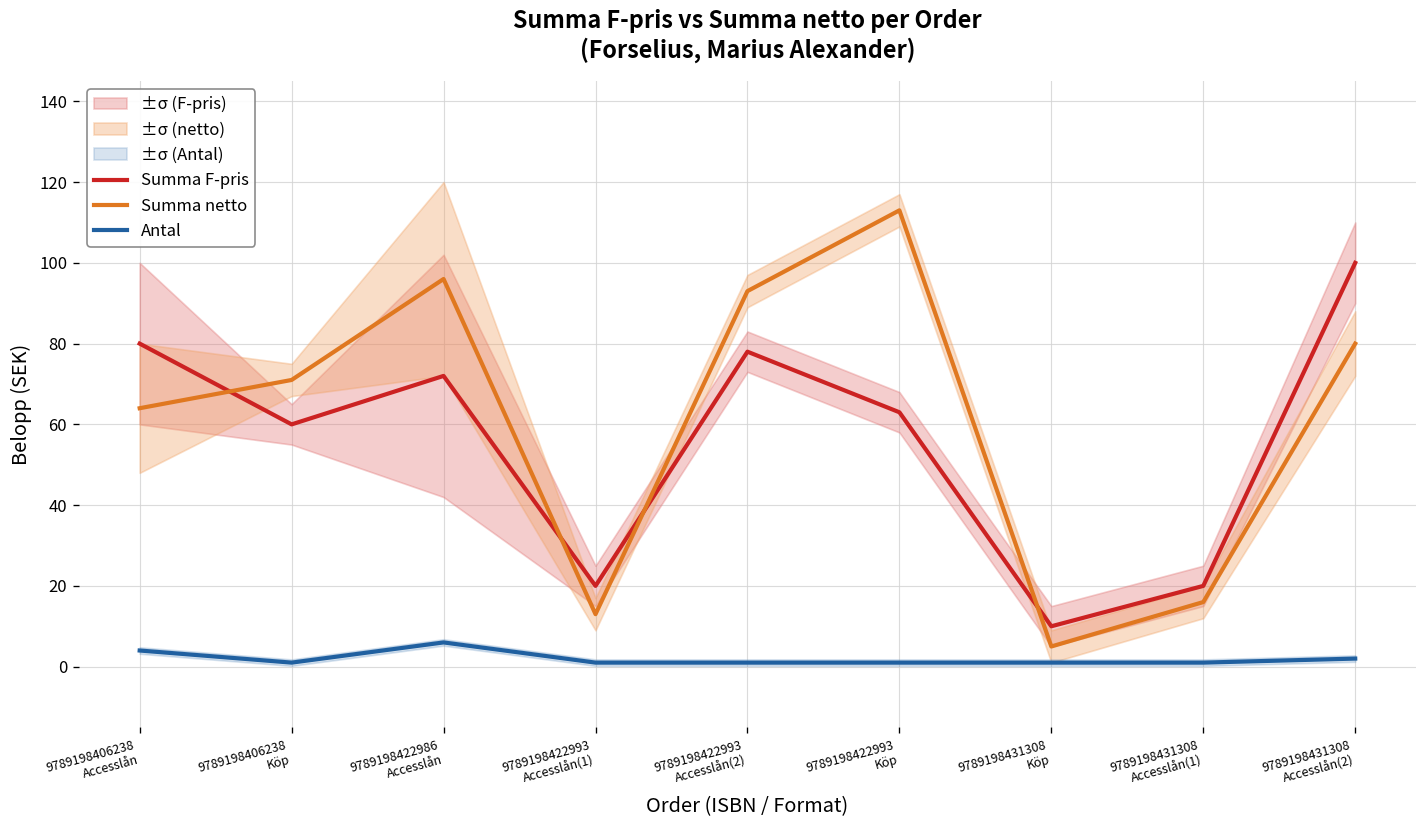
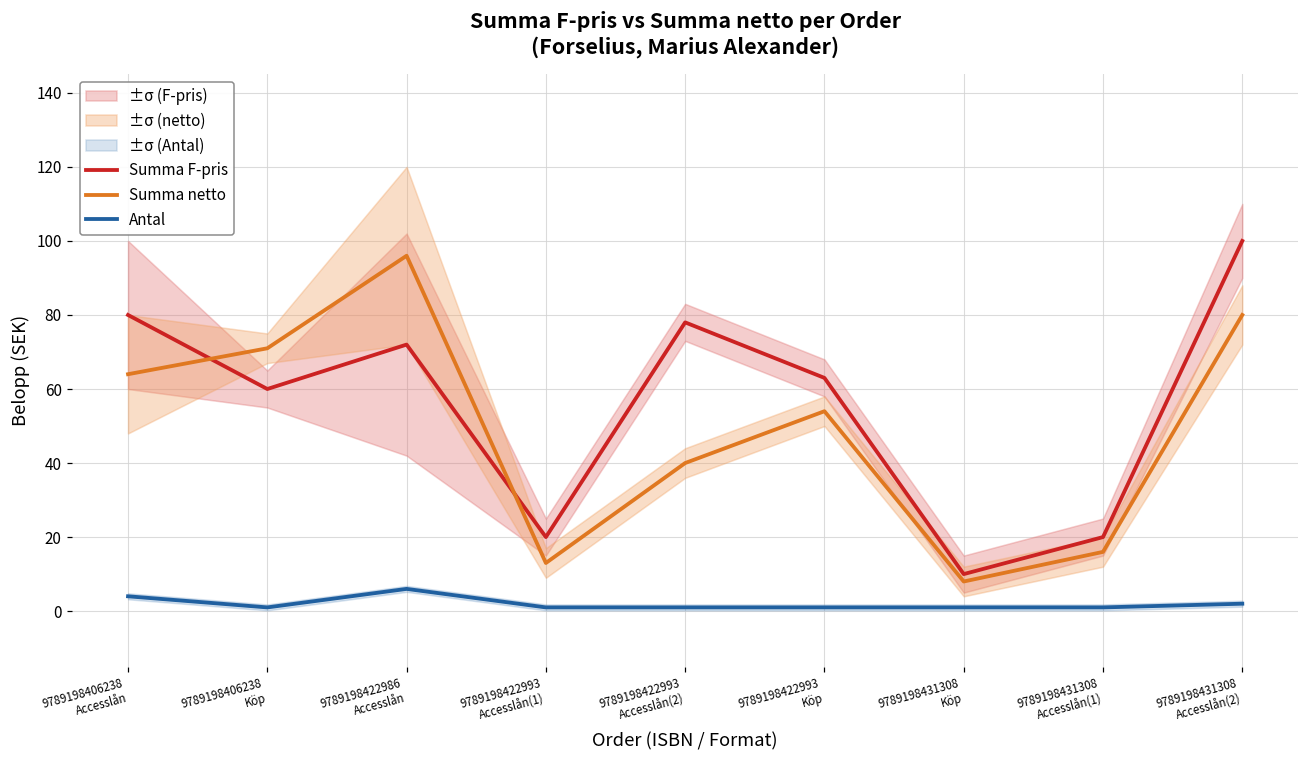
Summa netto, 9789198422993 Accesslån(2): 93 -> 40
Summa netto, 9789198422993 Köp: 113 -> 54
Summa netto, 9789198431308 Köp: 5 -> 8
